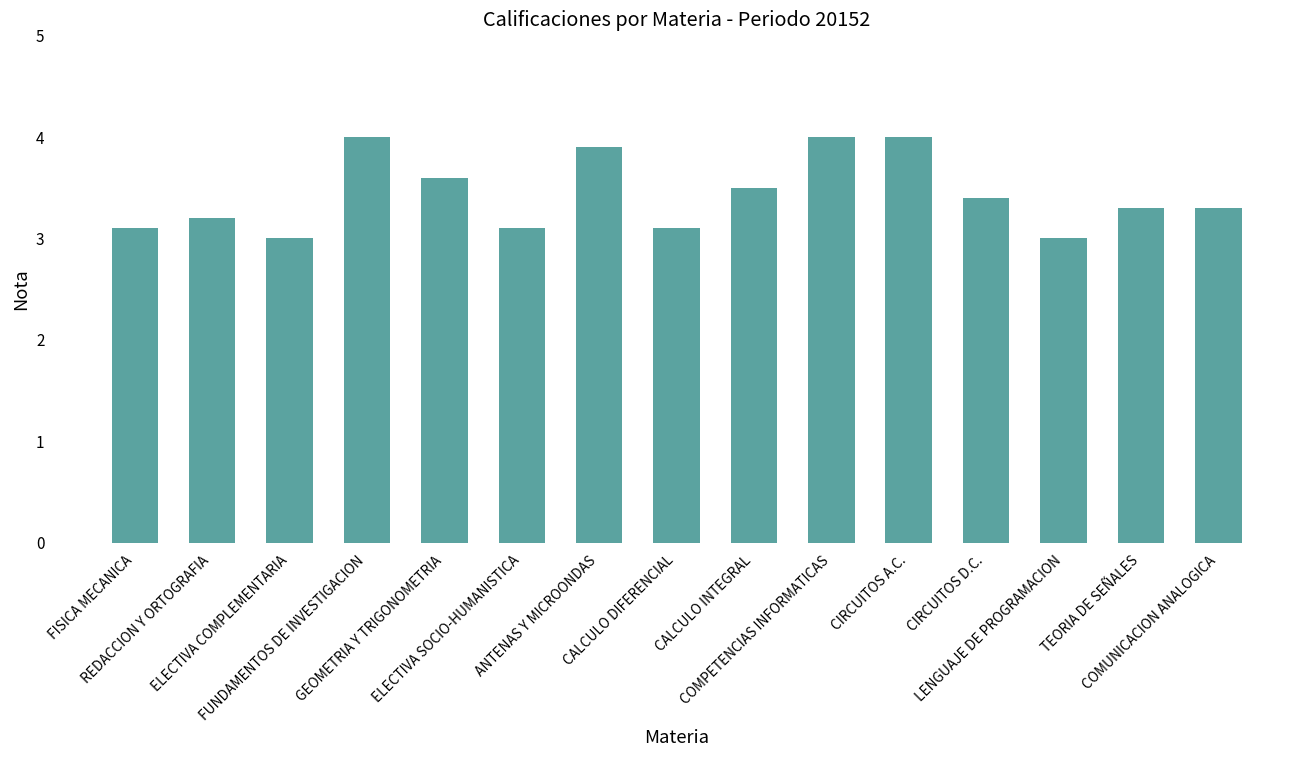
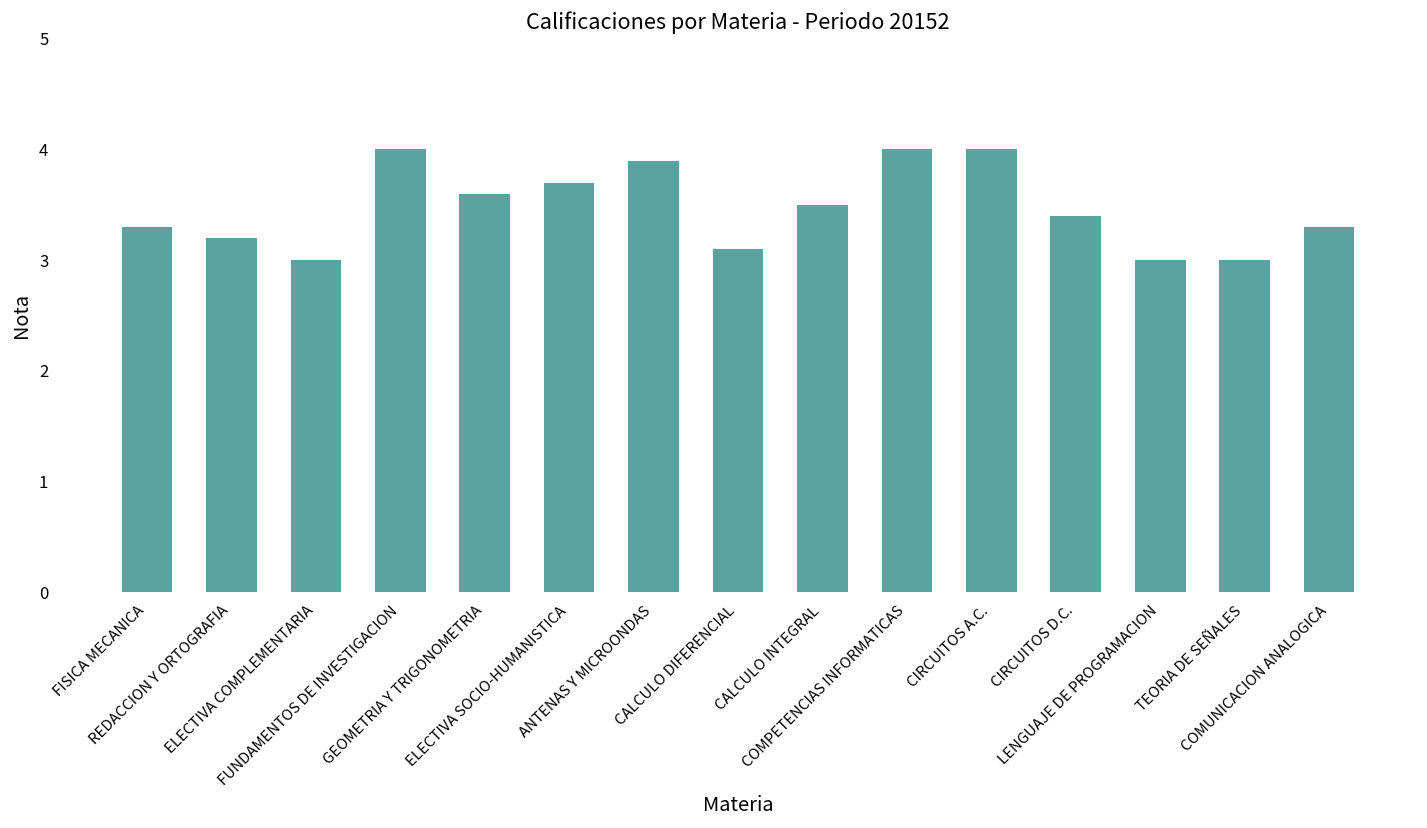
FISICA MECANICA: 3.1 -> 3.3
ELECTIVA SOCIO-HUMANISTICA: 3.1 -> 3.7
TEORIA DE SEÑALES: 3.3 -> 3.0
